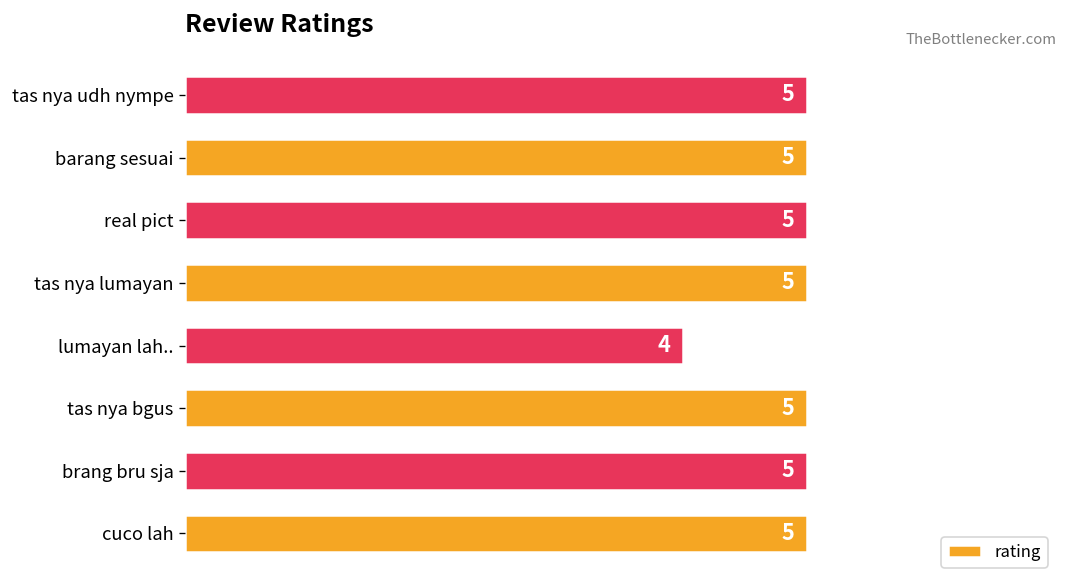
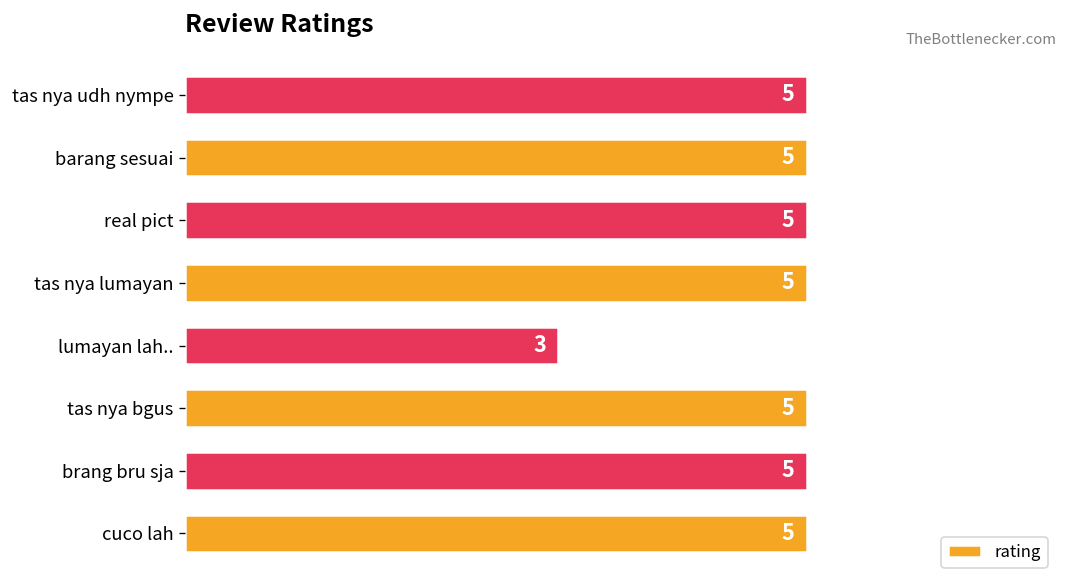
lumayan lah..: 4 -> 3
